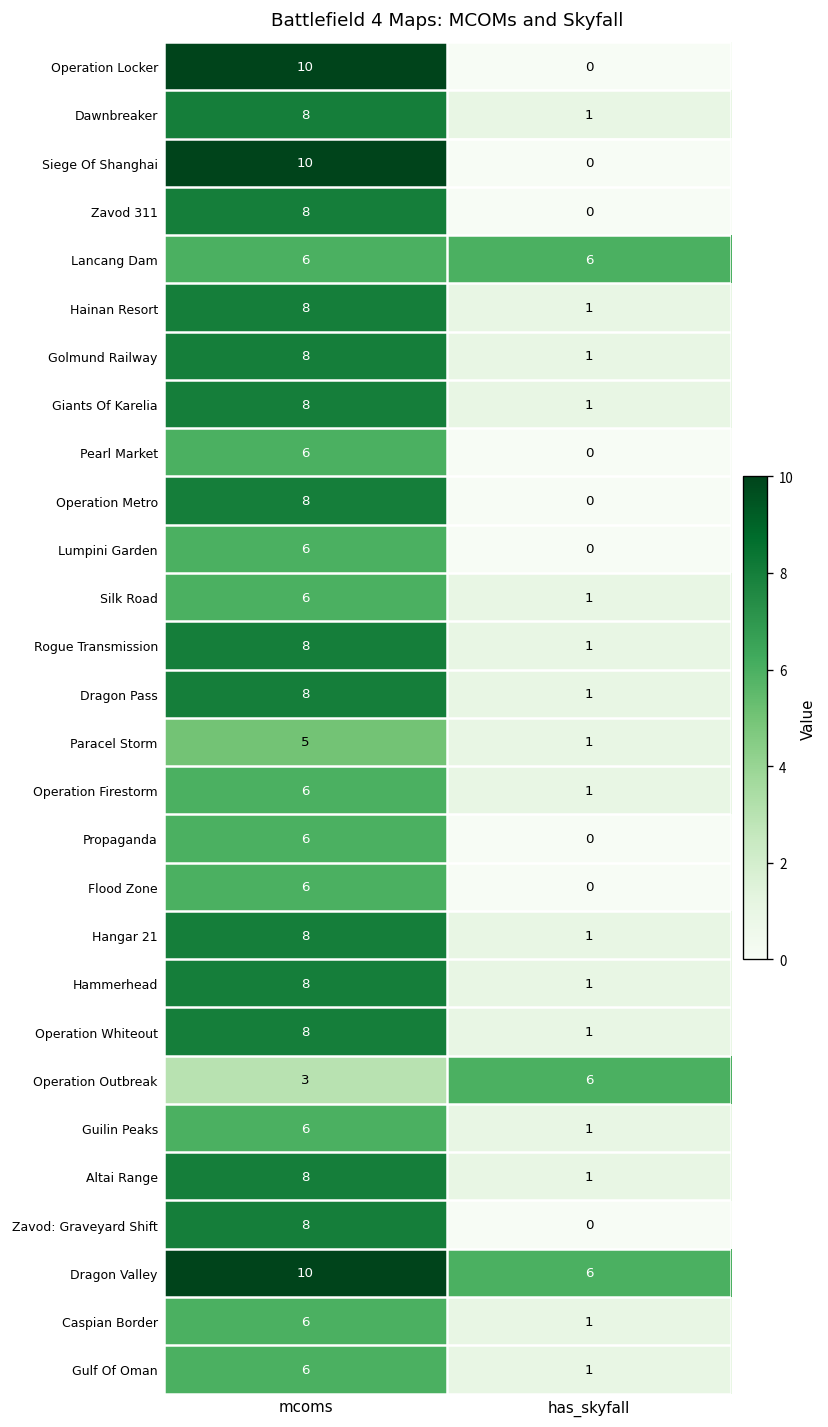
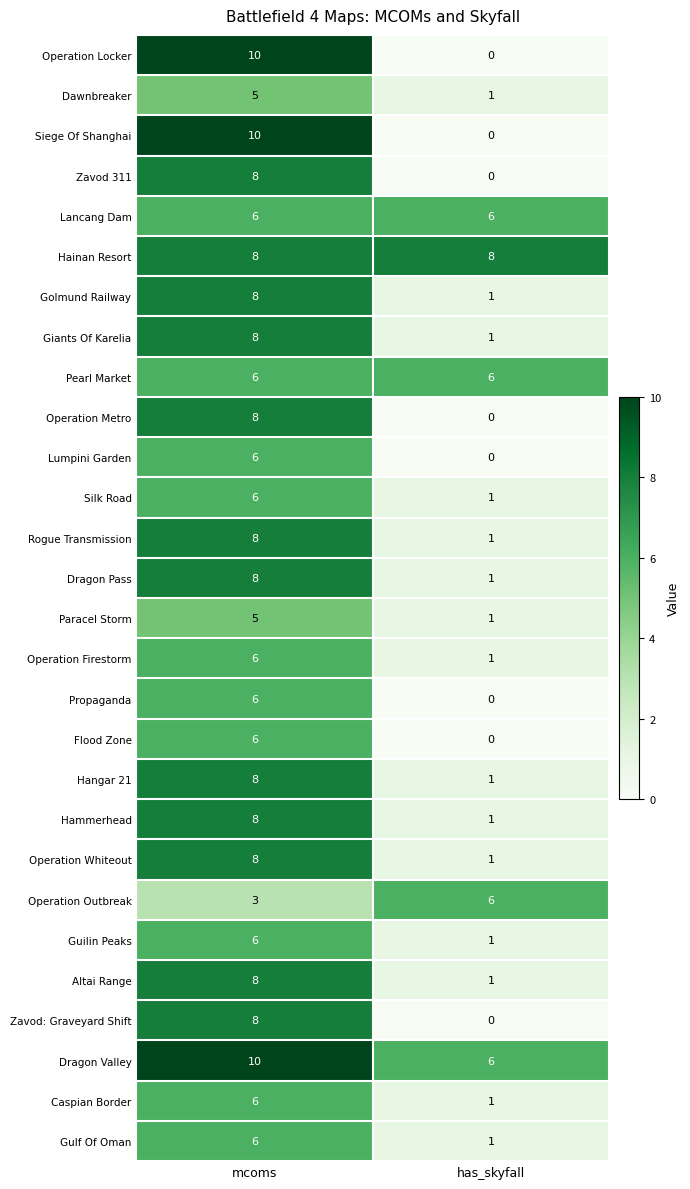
Dawnbreaker, mcoms: 8 -> 5
Hainan Resort, has_skyfall: 1 -> 8
Pearl Market, has_skyfall: 0 -> 6
